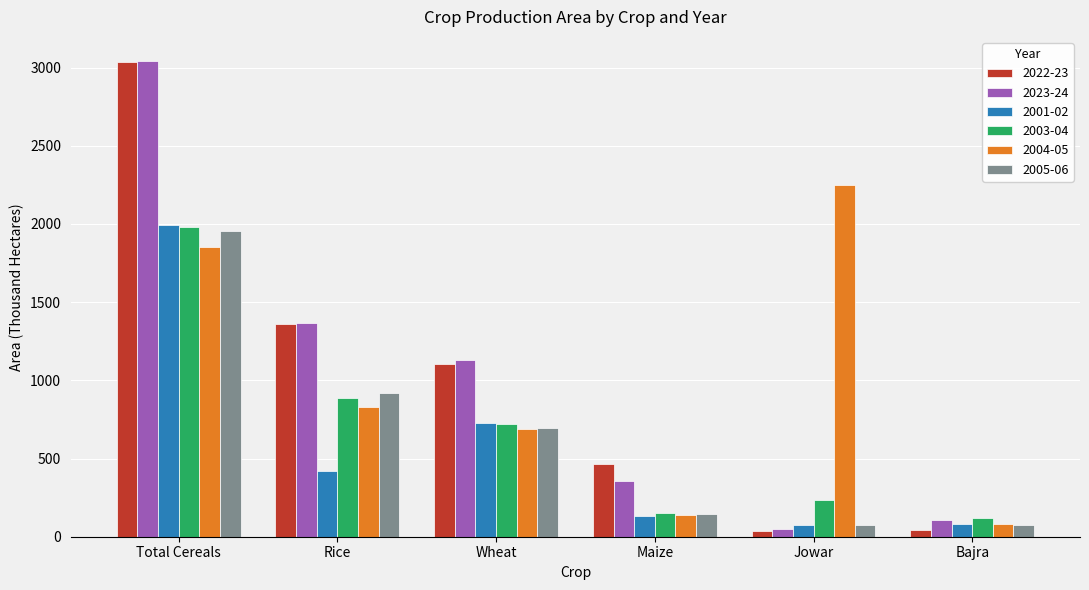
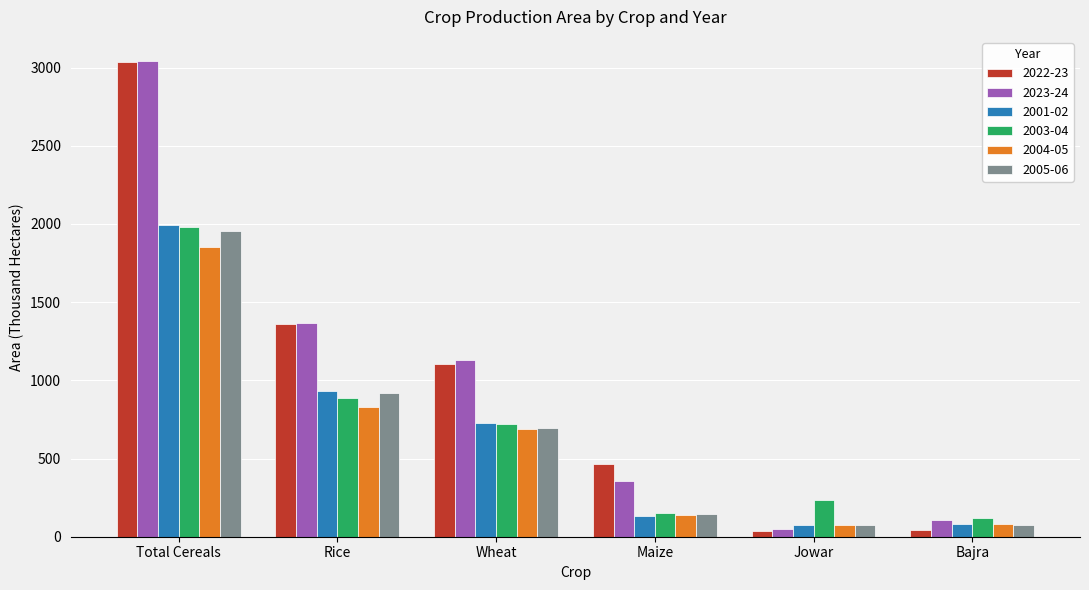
2001-02, Rice: 420 -> 930
2004-05, Jowar: 2250 -> 70
